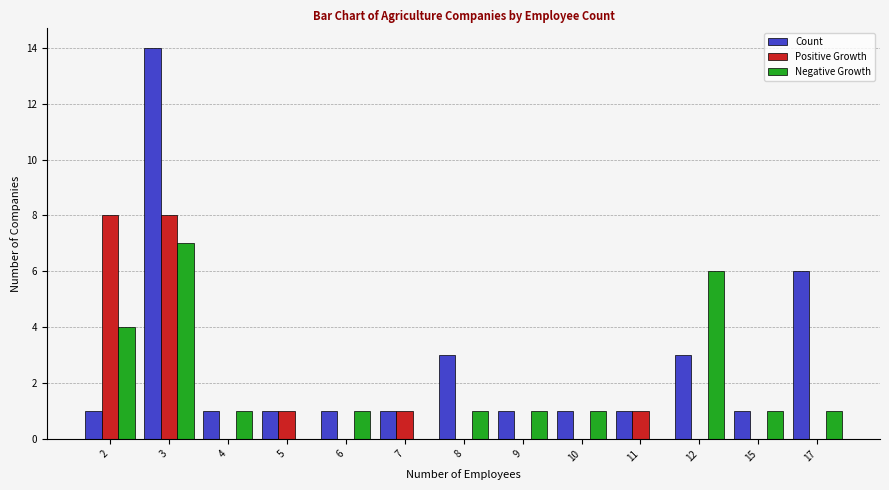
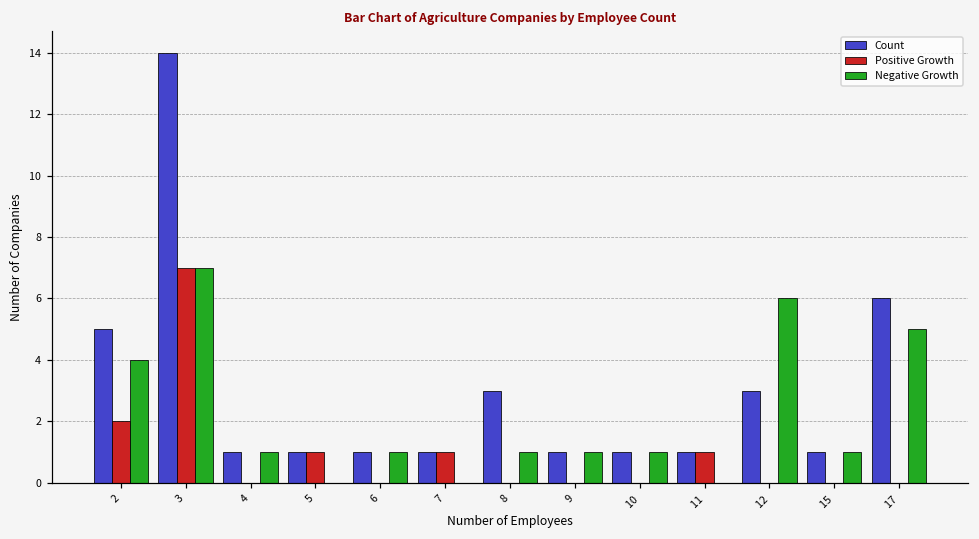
Count, 2: 1 -> 5
Positive Growth, 2: 8 -> 2
Positive Growth, 3: 8 -> 7
Negative Growth, 17: 1 -> 5
